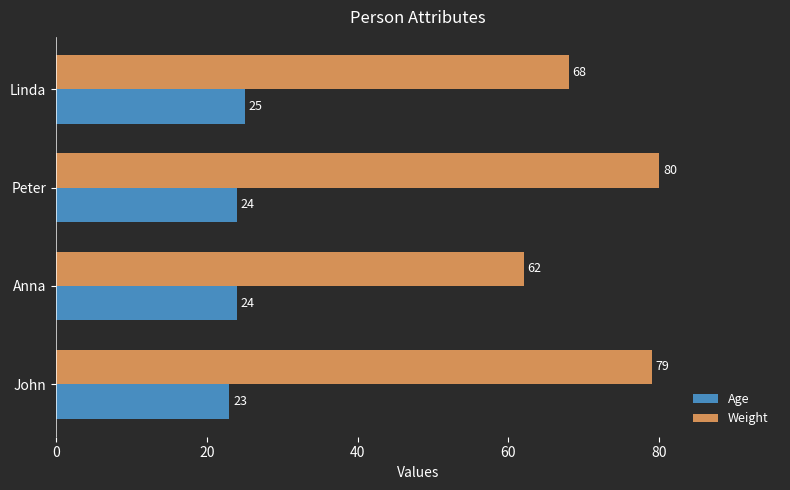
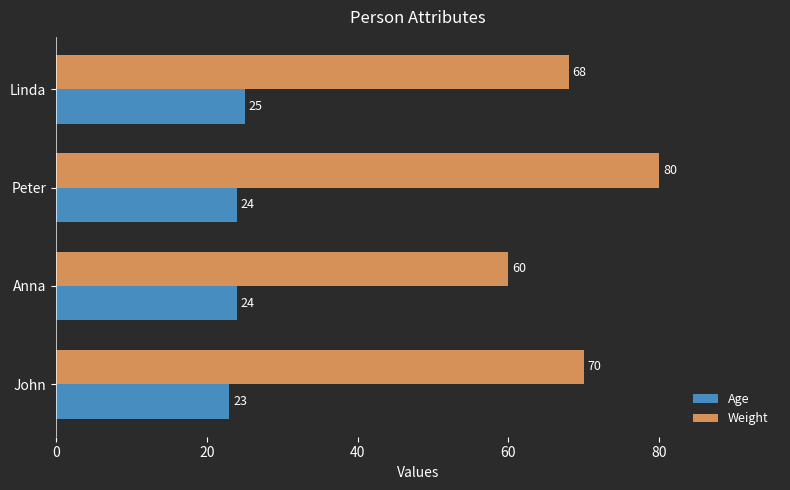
Weight, Anna: 62 -> 60
Weight, John: 79 -> 70
